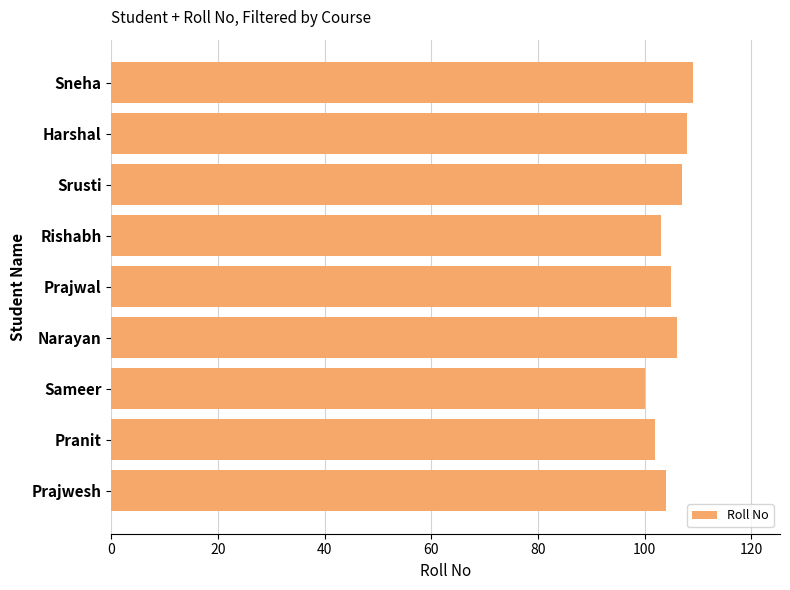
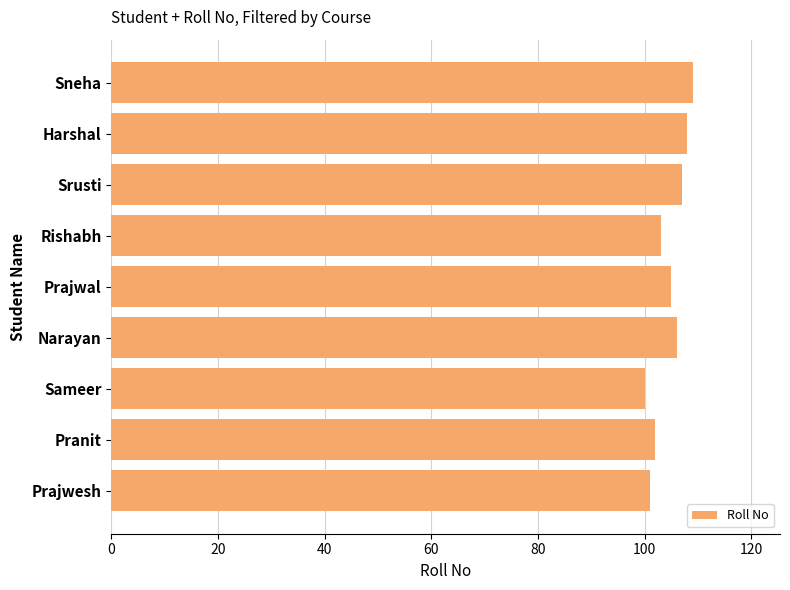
Prajwesh: 104 -> 101
